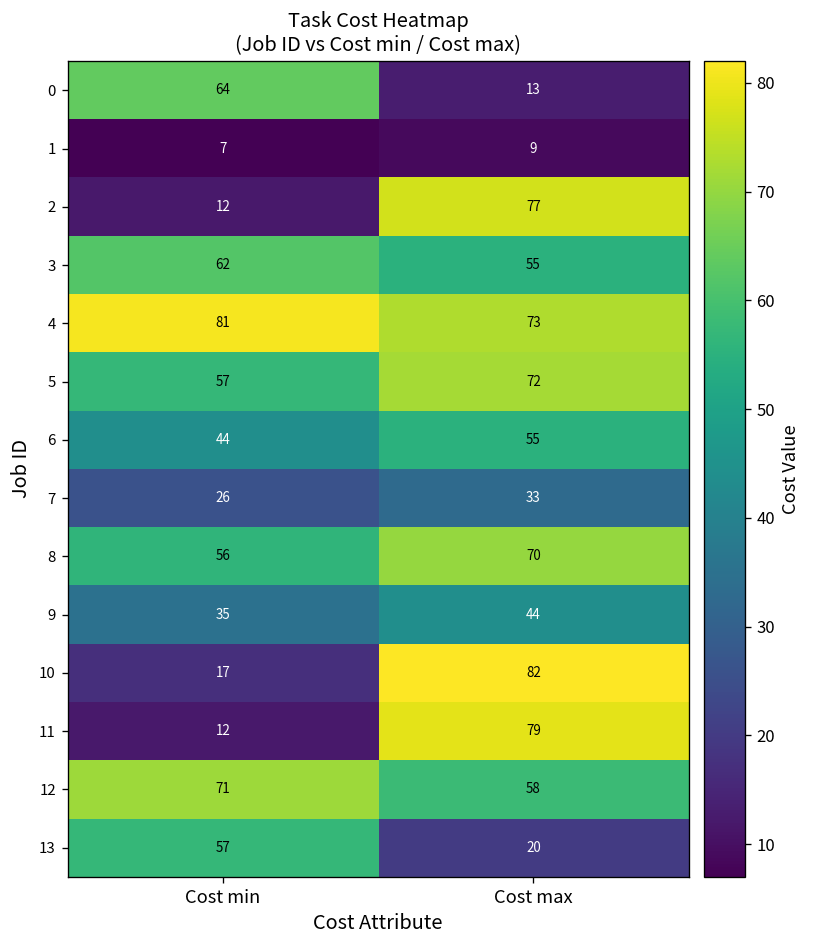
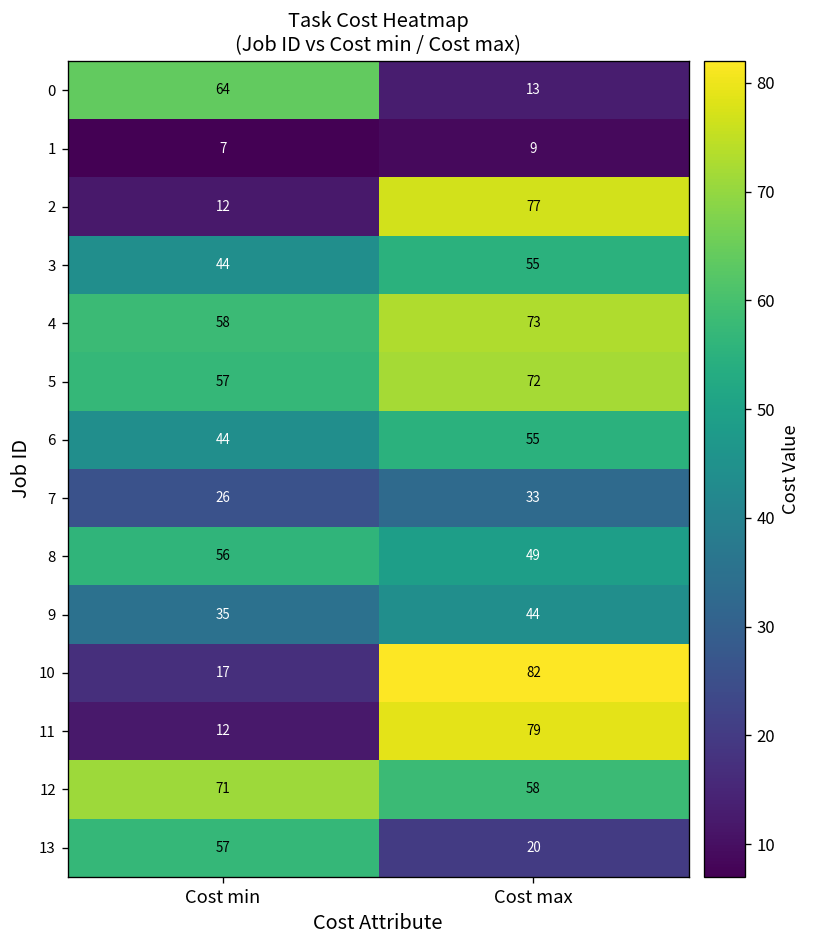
3, Cost min: 62 -> 44
4, Cost min: 81 -> 58
8, Cost max: 70 -> 49
